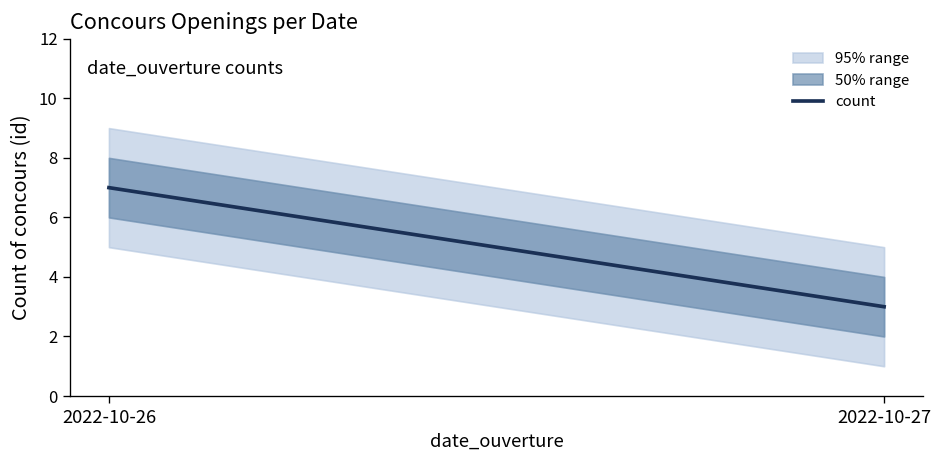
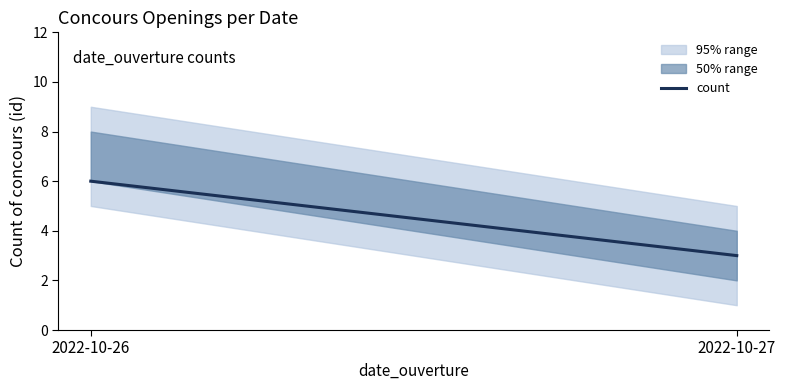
count, 2022-10-26: 7 -> 6
